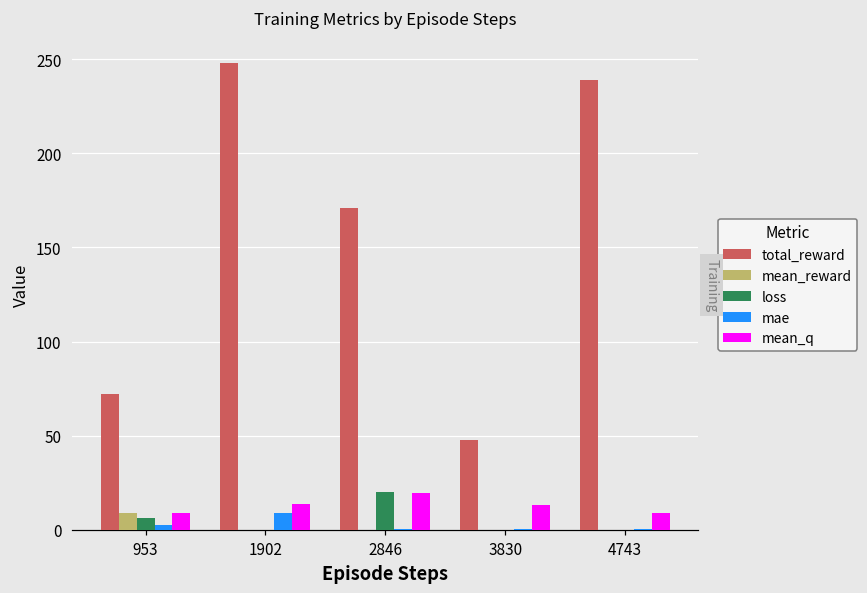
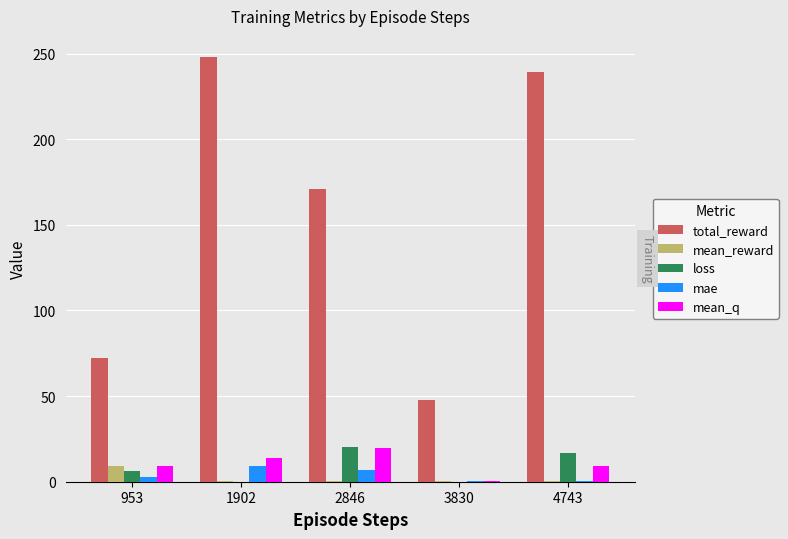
mae, 2846: 0 -> 7
mean_q, 3830: 13 -> 1
loss, 4743: 0 -> 17
